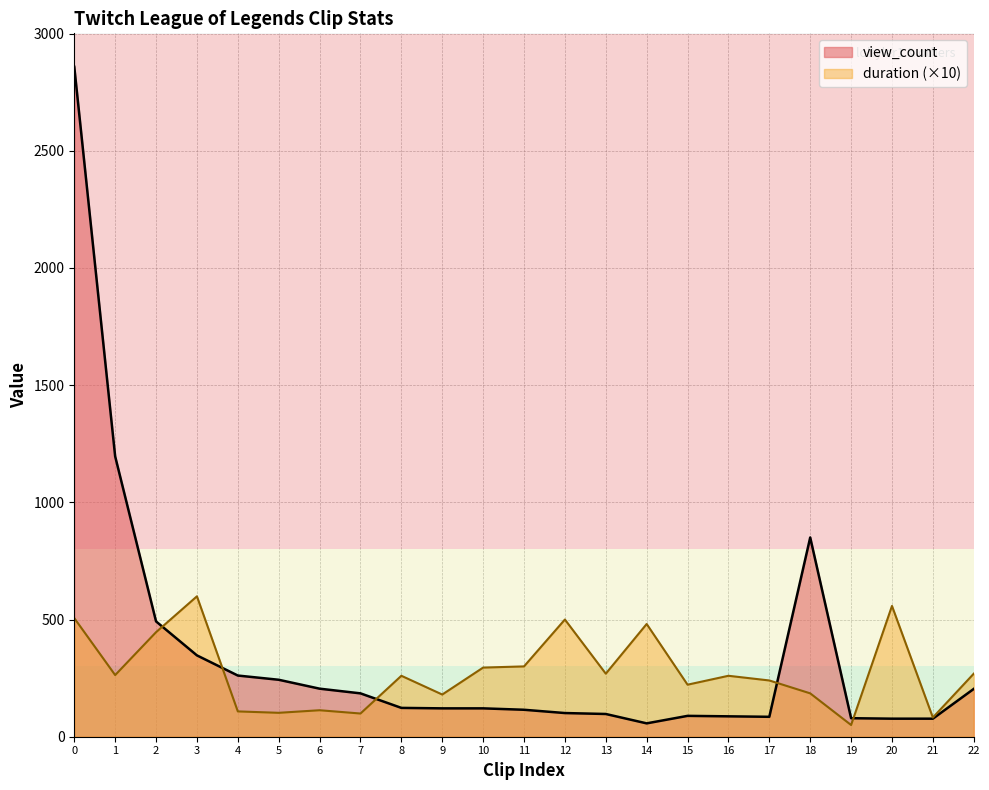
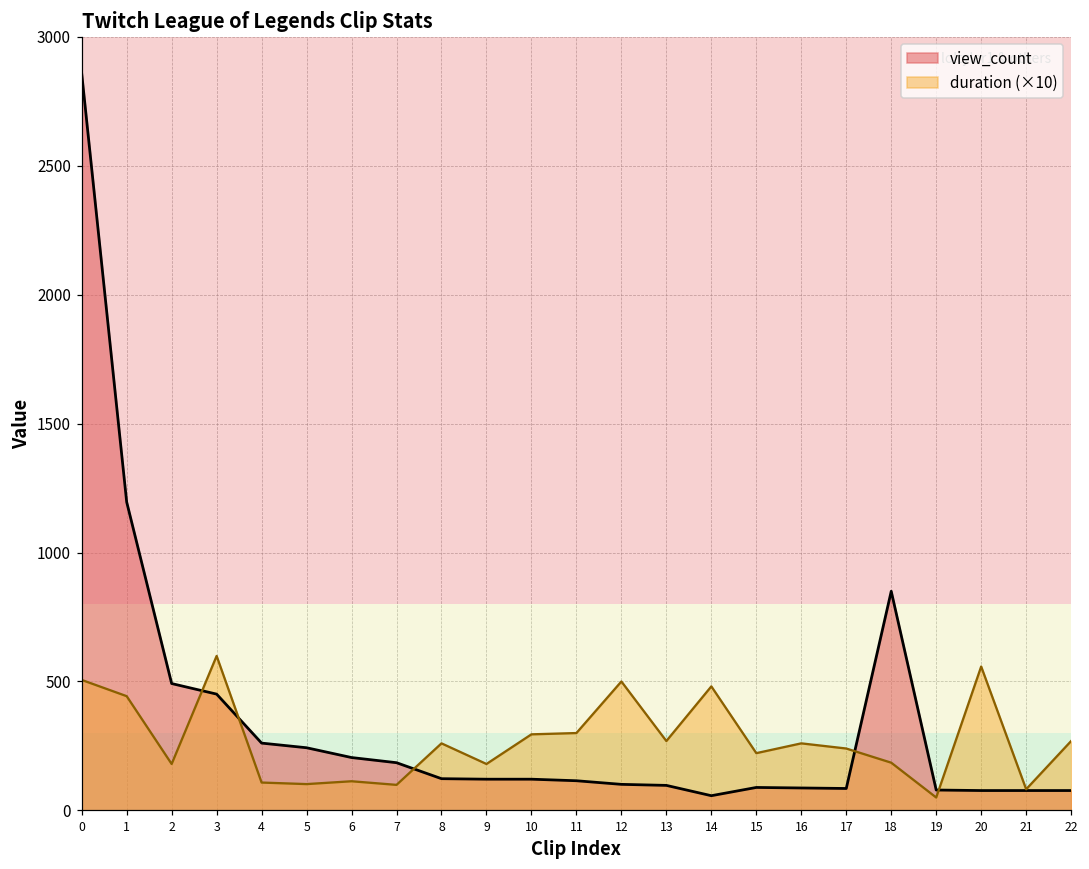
duration (×10), 1: 260 -> 440
duration (×10), 2: 450 -> 180
view_count, 3: 350 -> 450
view_count, 22: 200 -> 80
